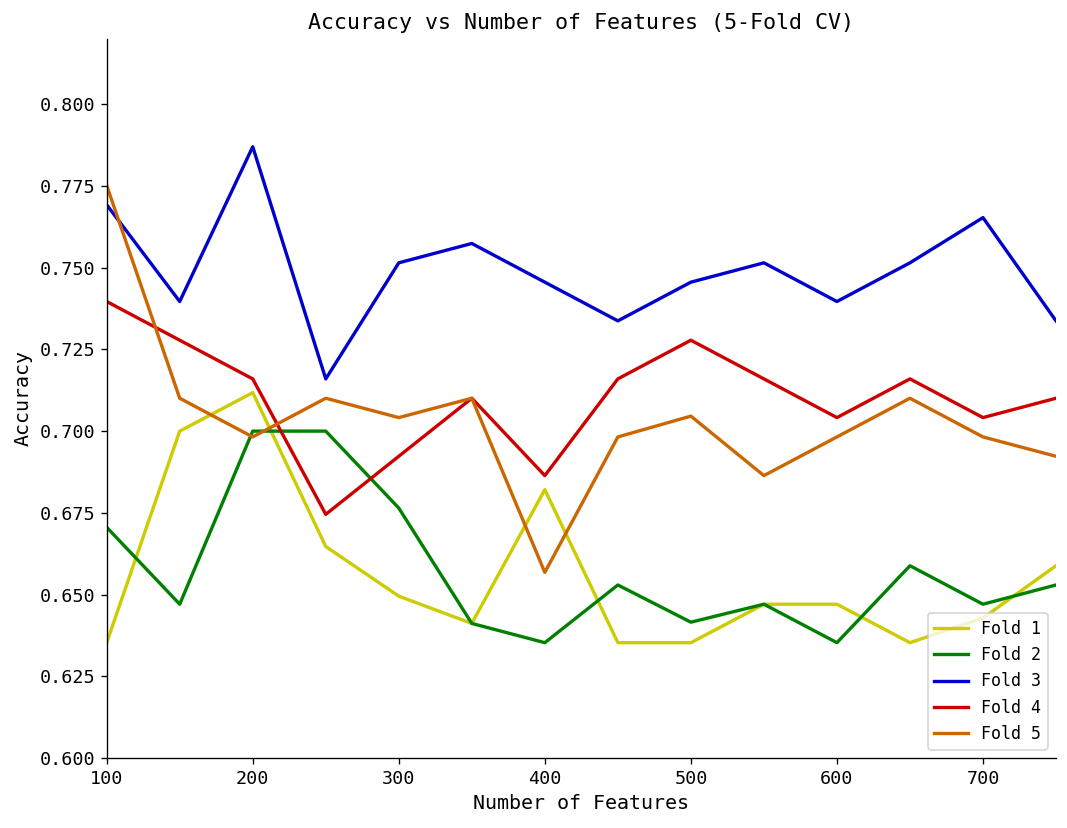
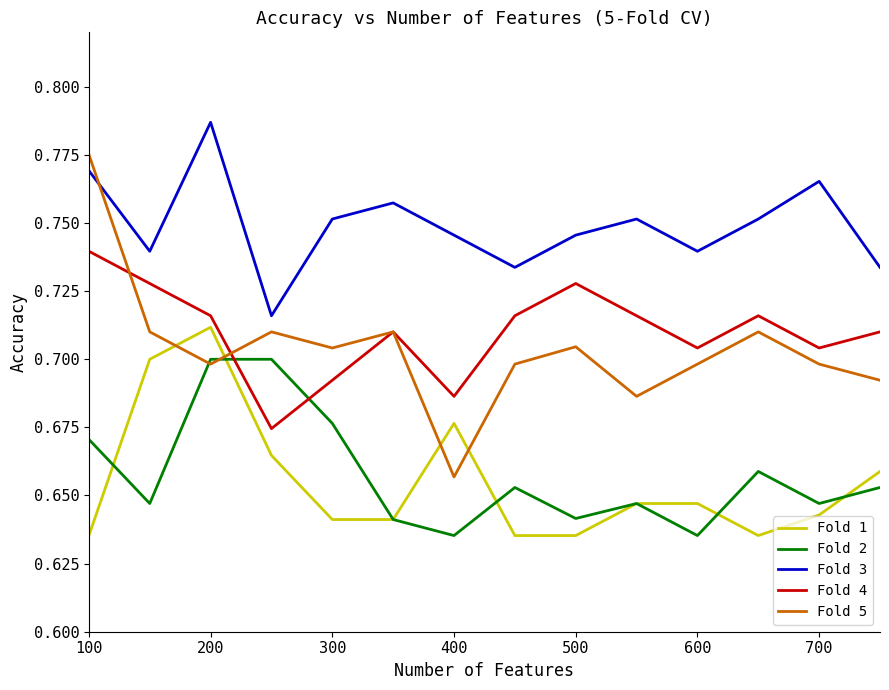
Fold 1, 300: 0.650 -> 0.641
Fold 1, 400: 0.682 -> 0.676
